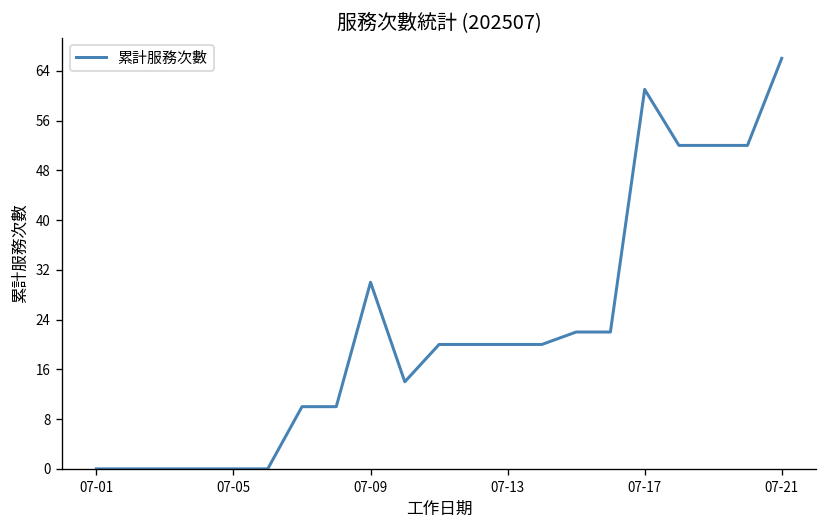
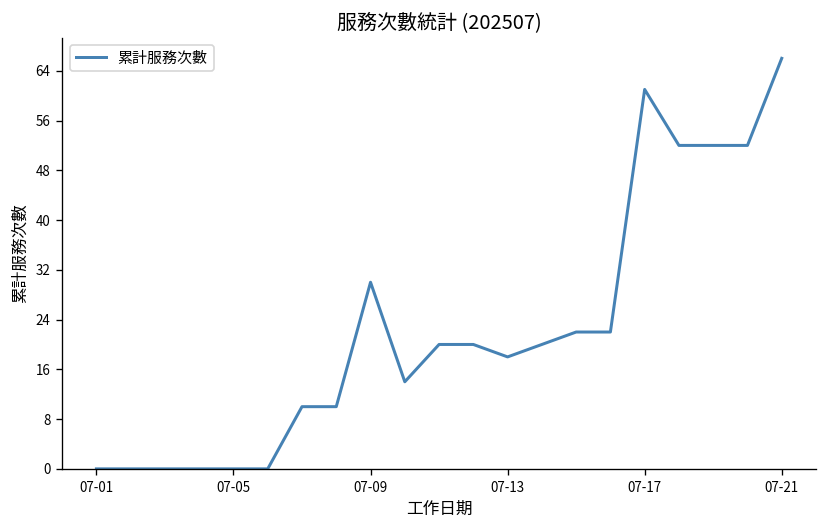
07-13: 20 -> 18
